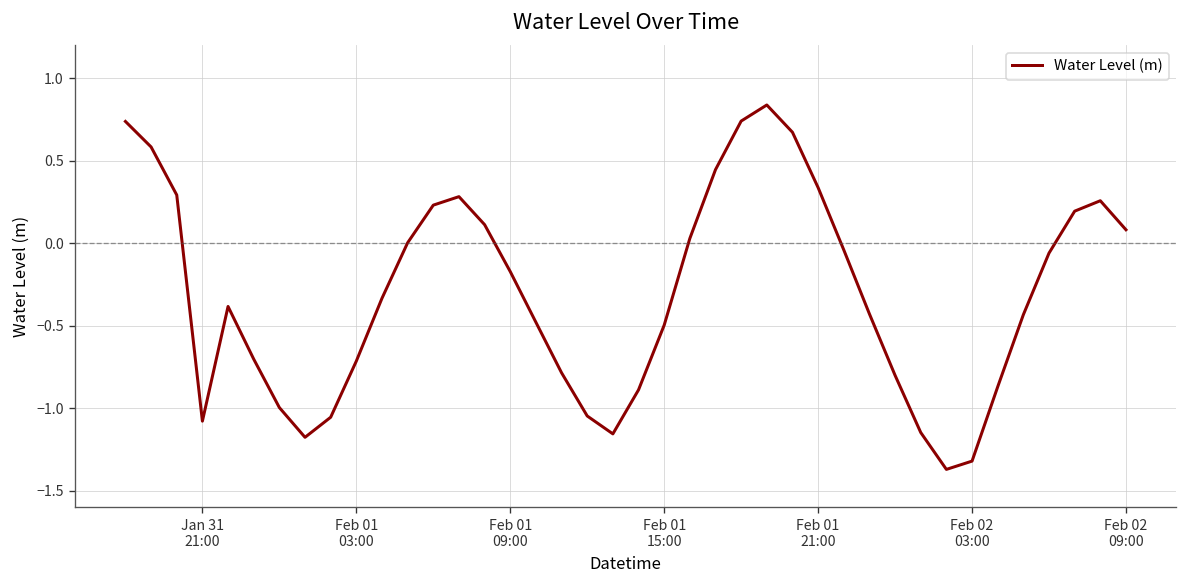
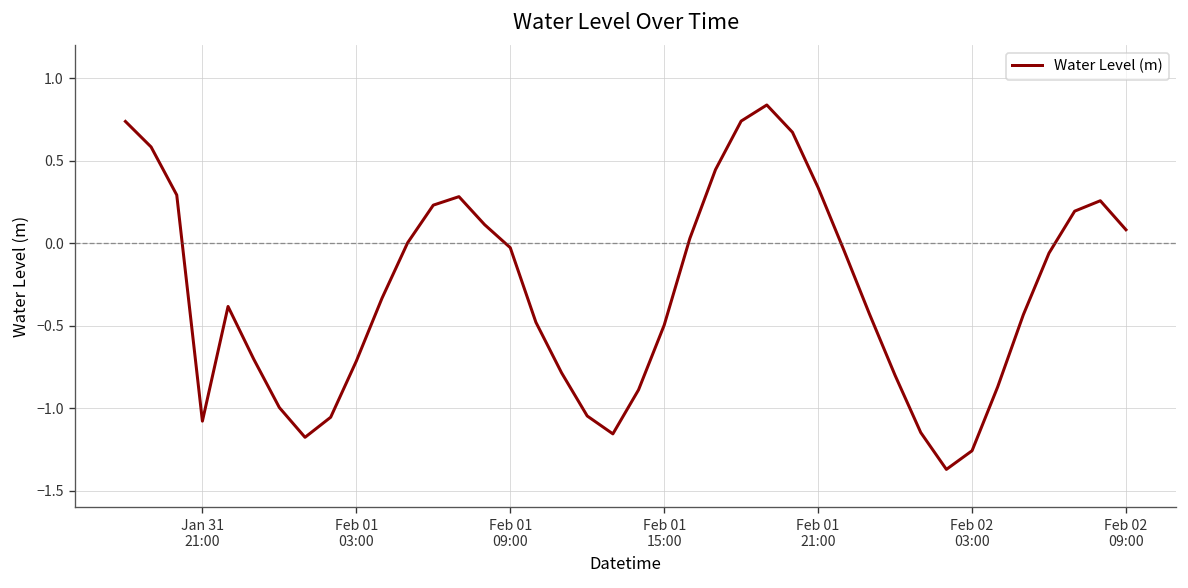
Feb 01 09:00: -0.17 -> -0.03
Feb 02 03:00: -1.32 -> -1.26
